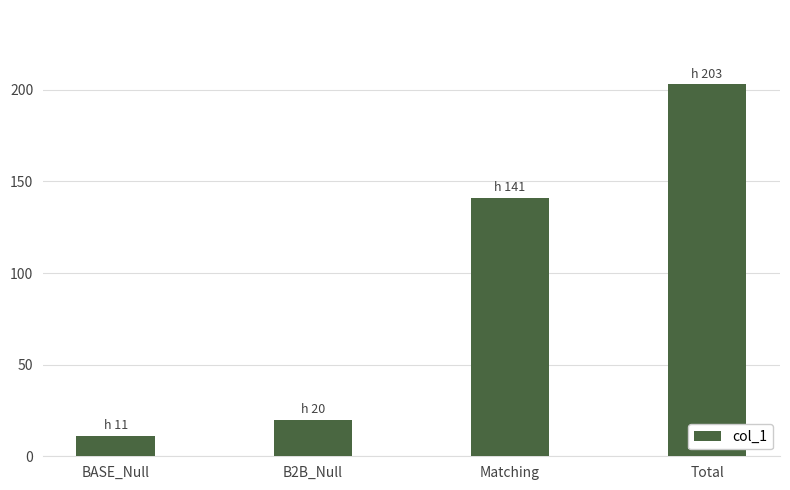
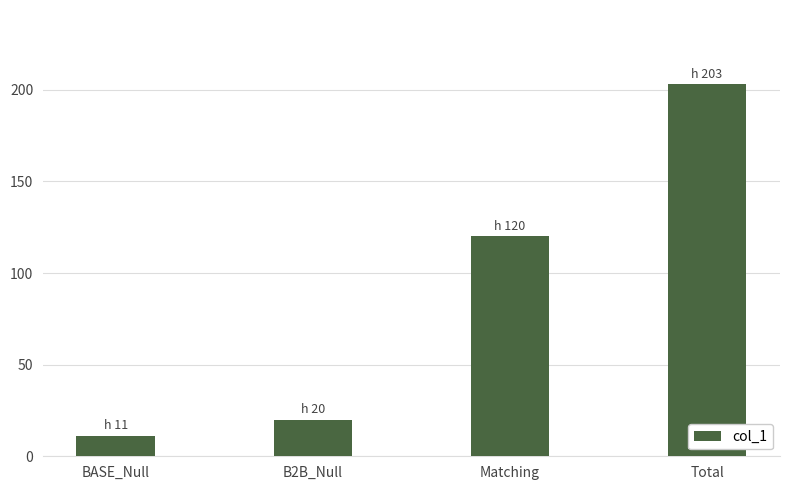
Matching: 141 -> 120
